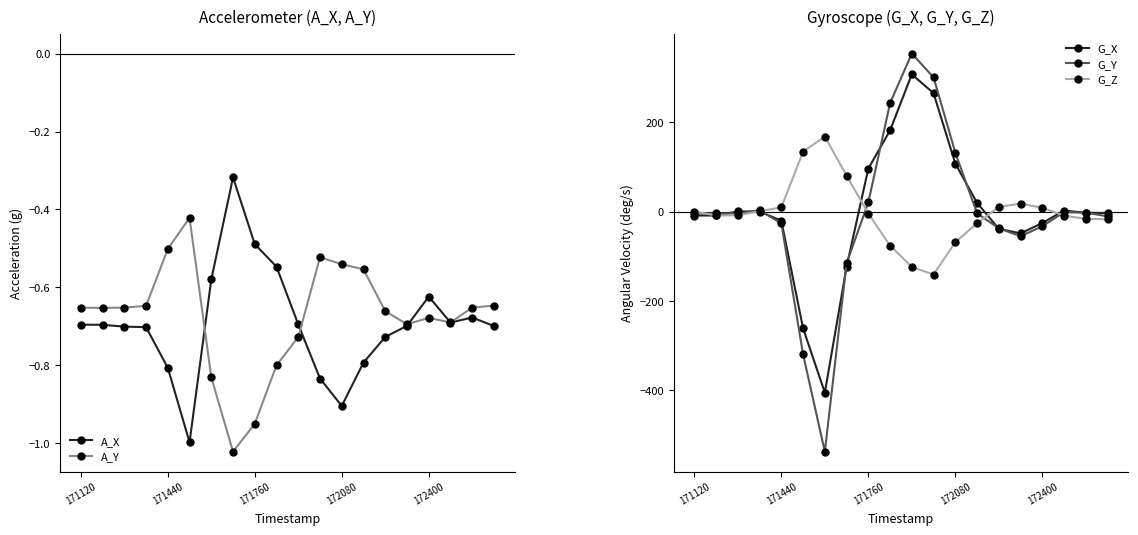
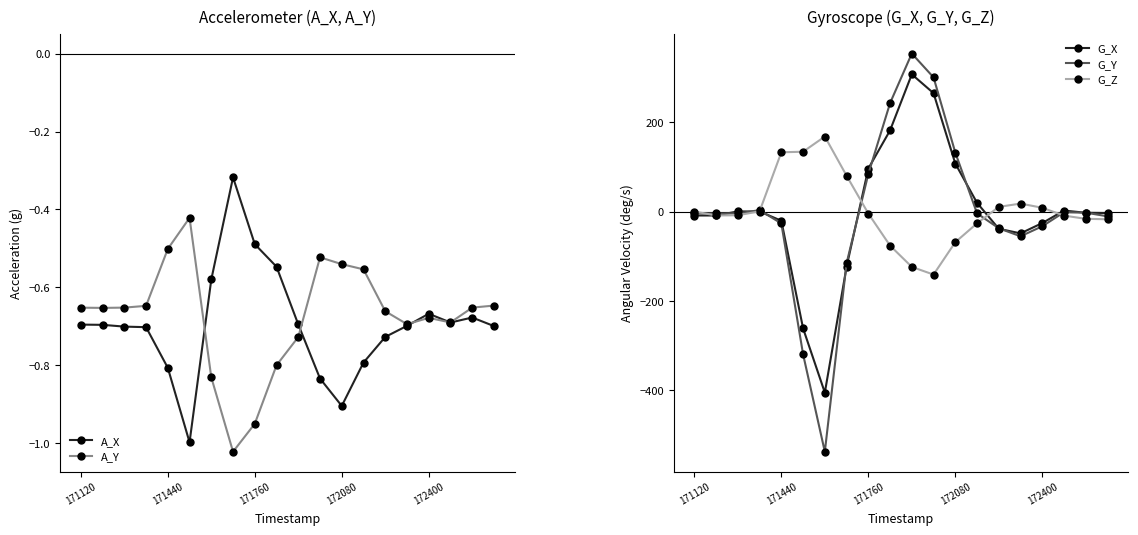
Accelerometer (A_X, A_Y), A_X, 172400: -0.62 -> -0.67
Gyroscope (G_X, G_Y, G_Z), G_Z, 171440: 10 -> 130
Gyroscope (G_X, G_Y, G_Z), G_Y, 171760: 20 -> 80
